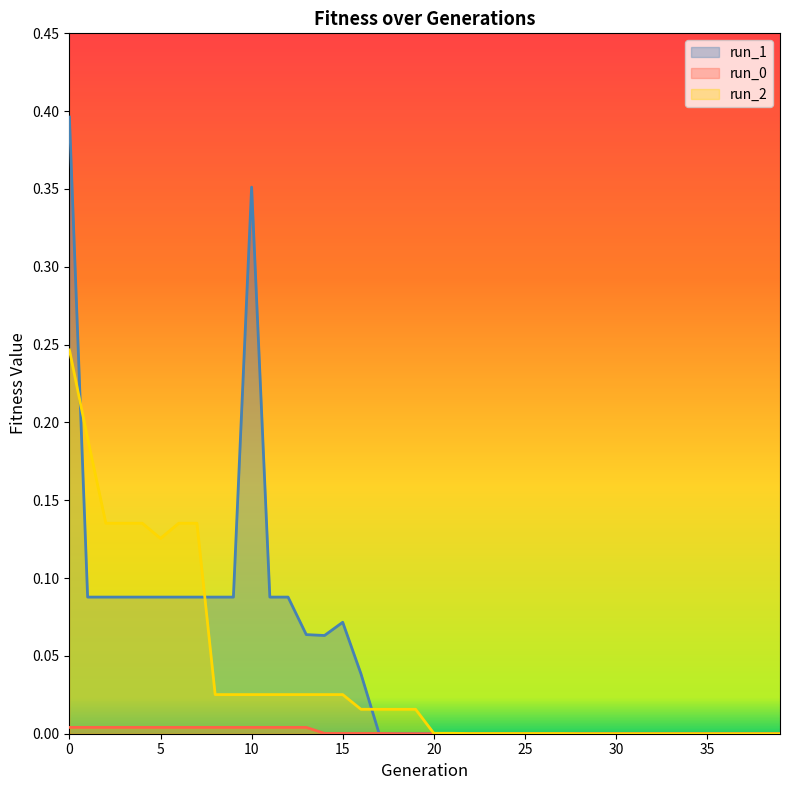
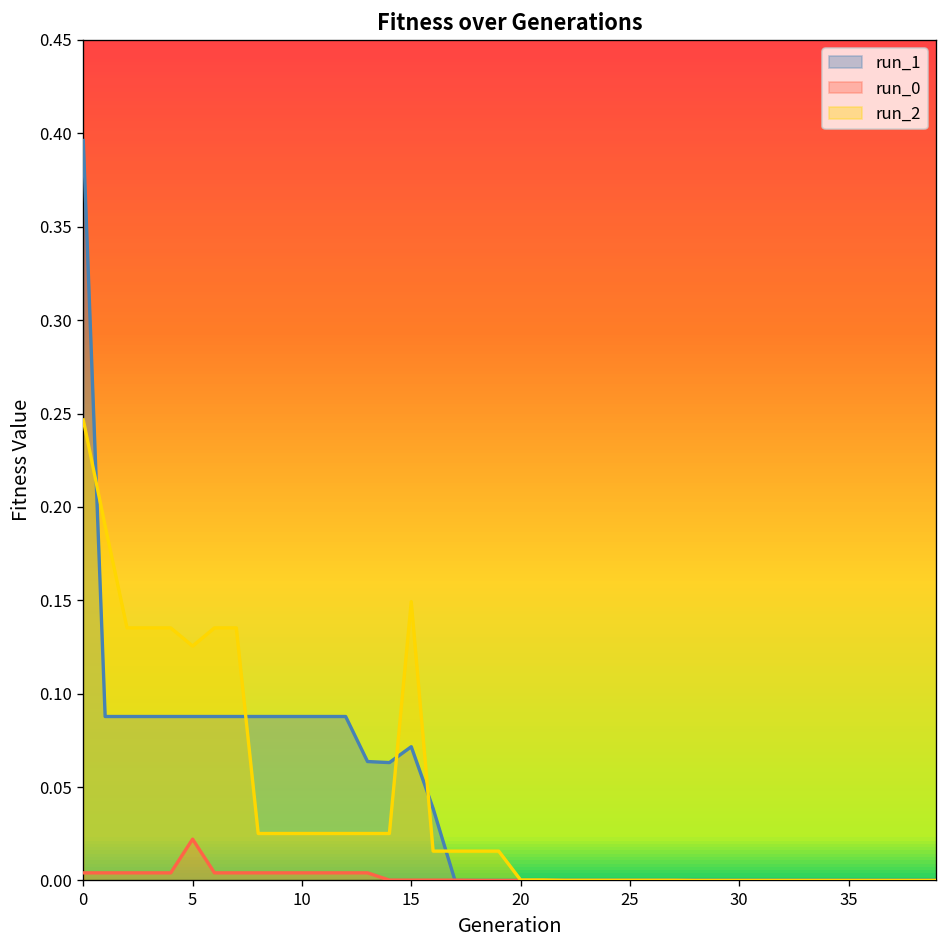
run_0, 5: 0.004 -> 0.022
run_1, 10: 0.351 -> 0.088
run_2, 15: 0.025 -> 0.149
